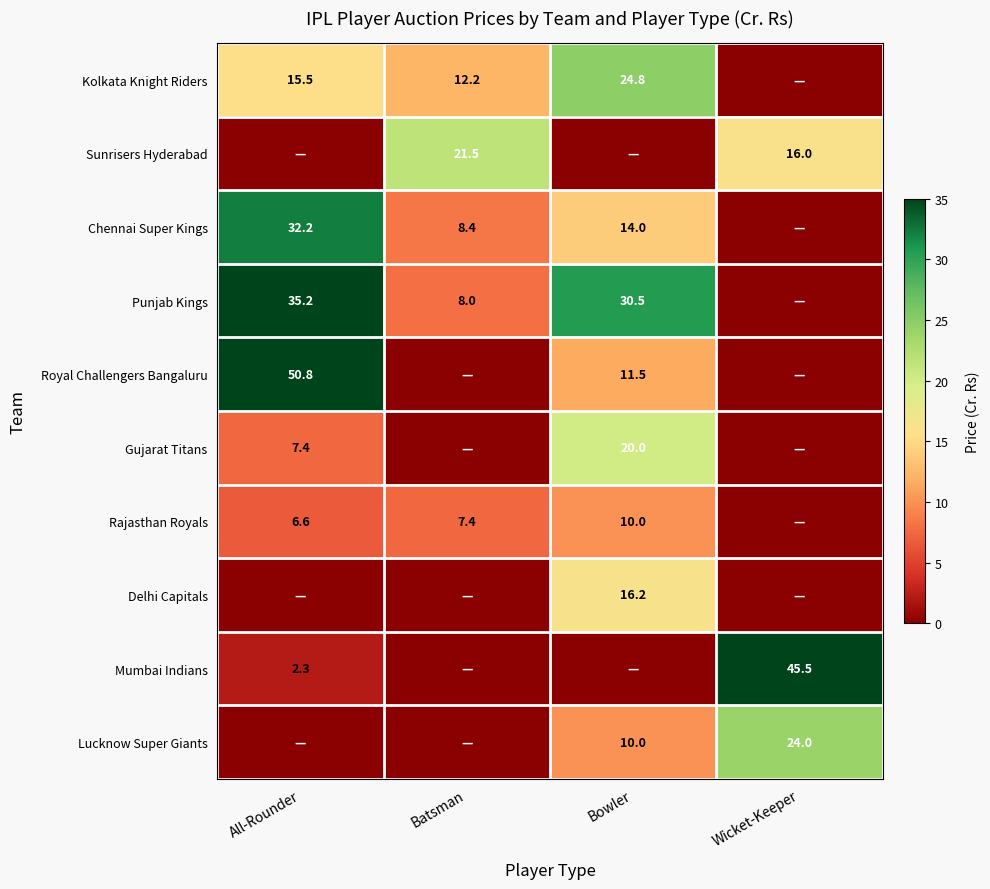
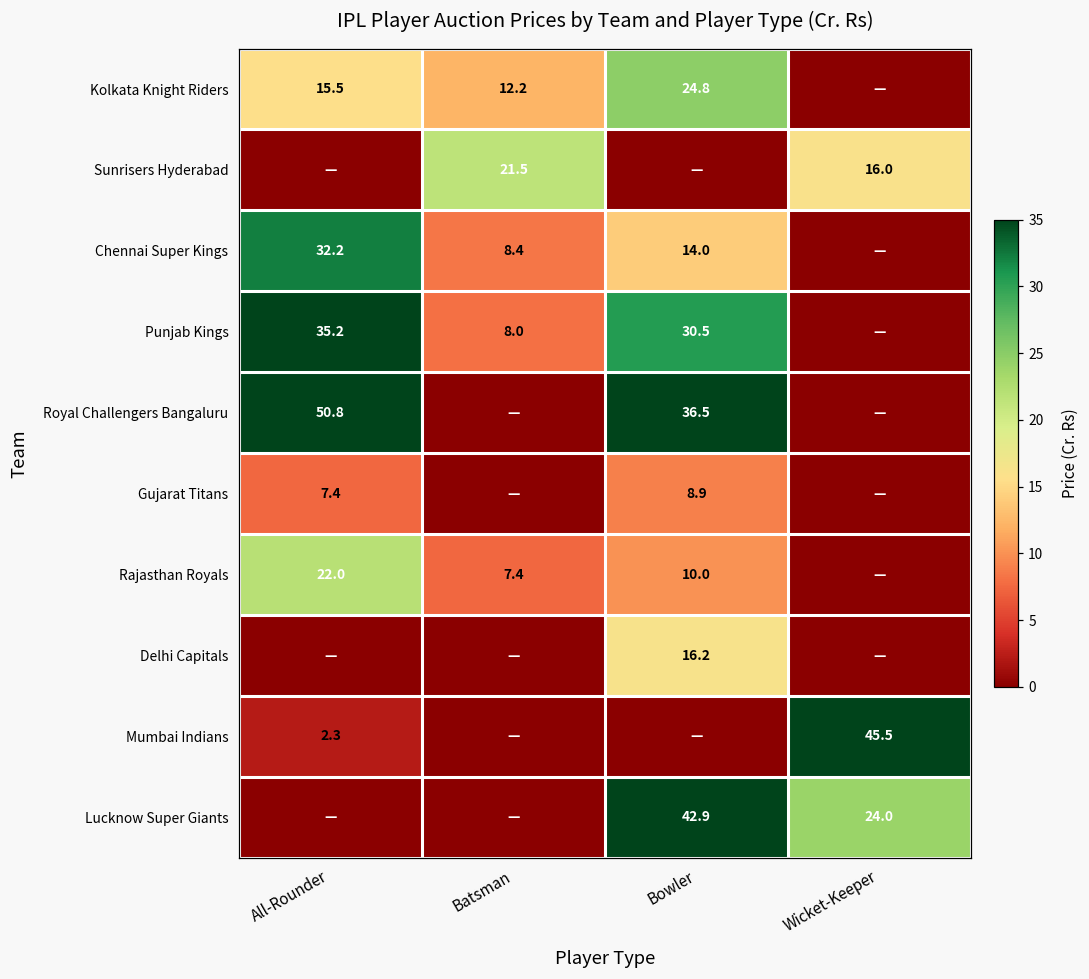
Royal Challengers Bangaluru, Bowler: 11.5 -> 36.5
Gujarat Titans, Bowler: 20.0 -> 8.9
Rajasthan Royals, All-Rounder: 6.6 -> 22.0
Lucknow Super Giants, Bowler: 10.0 -> 42.9
